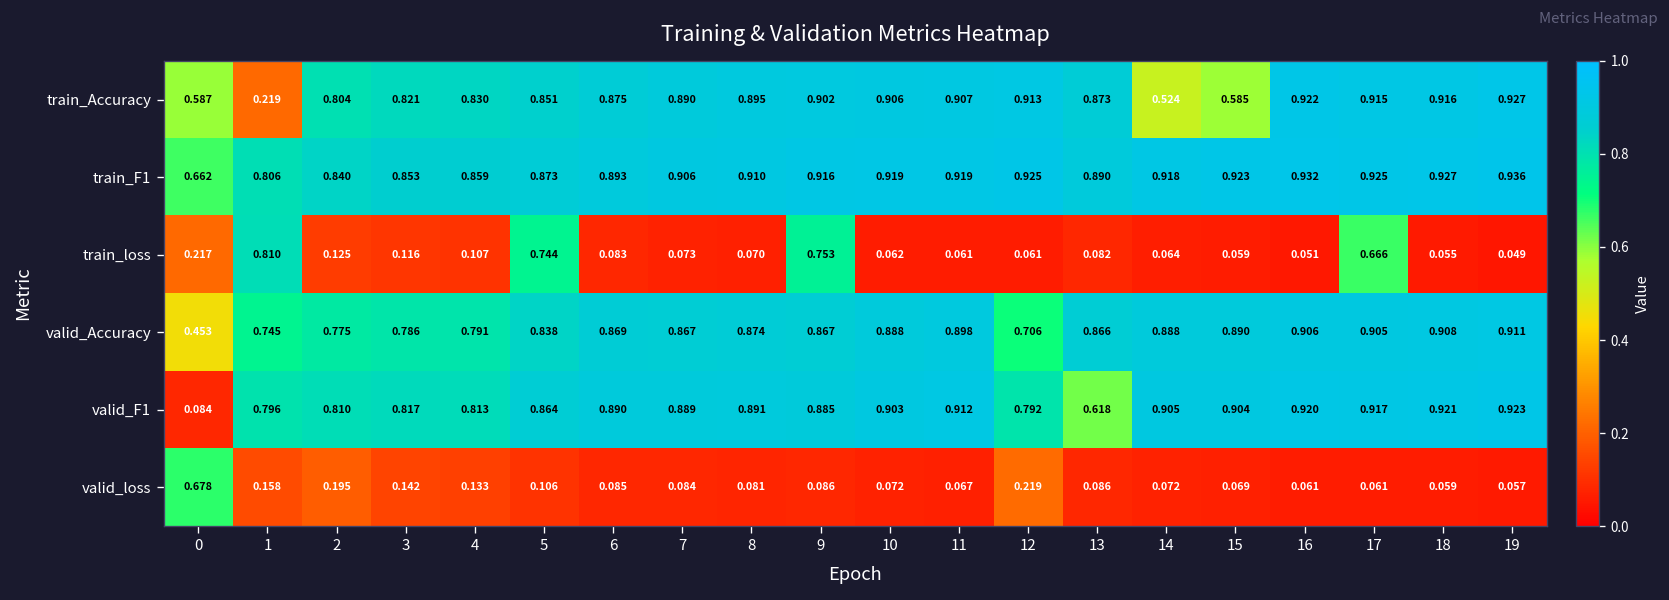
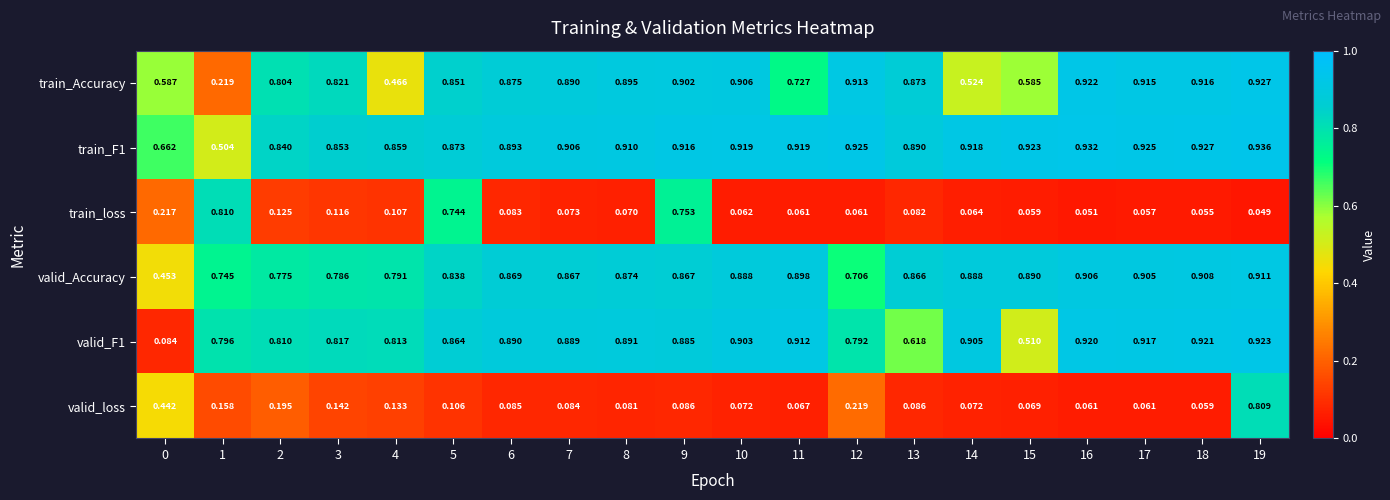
train_Accuracy, 4: 0.830 -> 0.466
train_Accuracy, 11: 0.907 -> 0.727
train_F1, 1: 0.806 -> 0.504
train_loss, 17: 0.666 -> 0.057
valid_F1, 15: 0.904 -> 0.510
valid_loss, 0: 0.678 -> 0.442
valid_loss, 19: 0.057 -> 0.809
